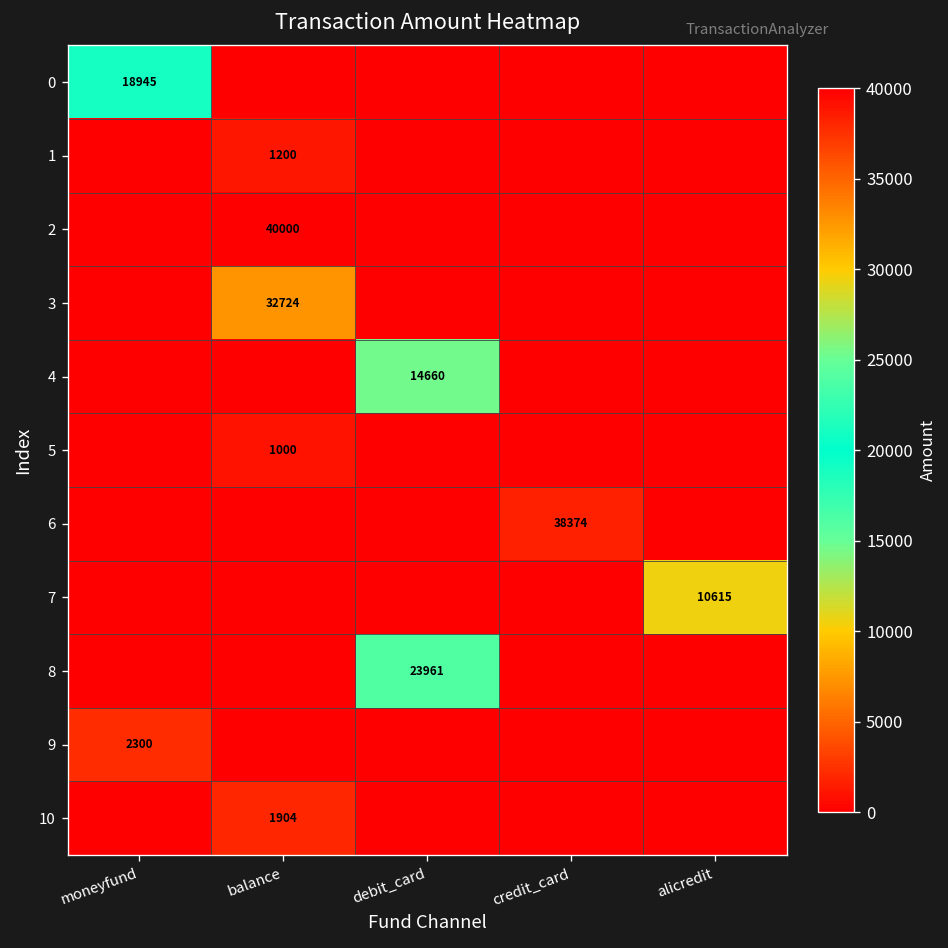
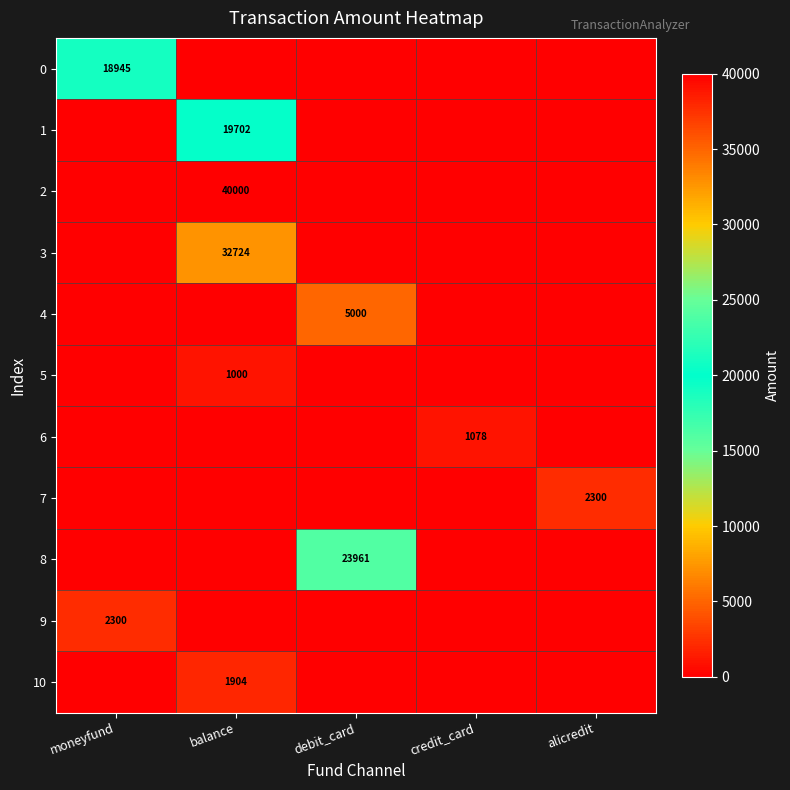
1, balance: 1200 -> 19702
4, debit_card: 14660 -> 5000
6, credit_card: 38374 -> 1078
7, alicredit: 10615 -> 2300
